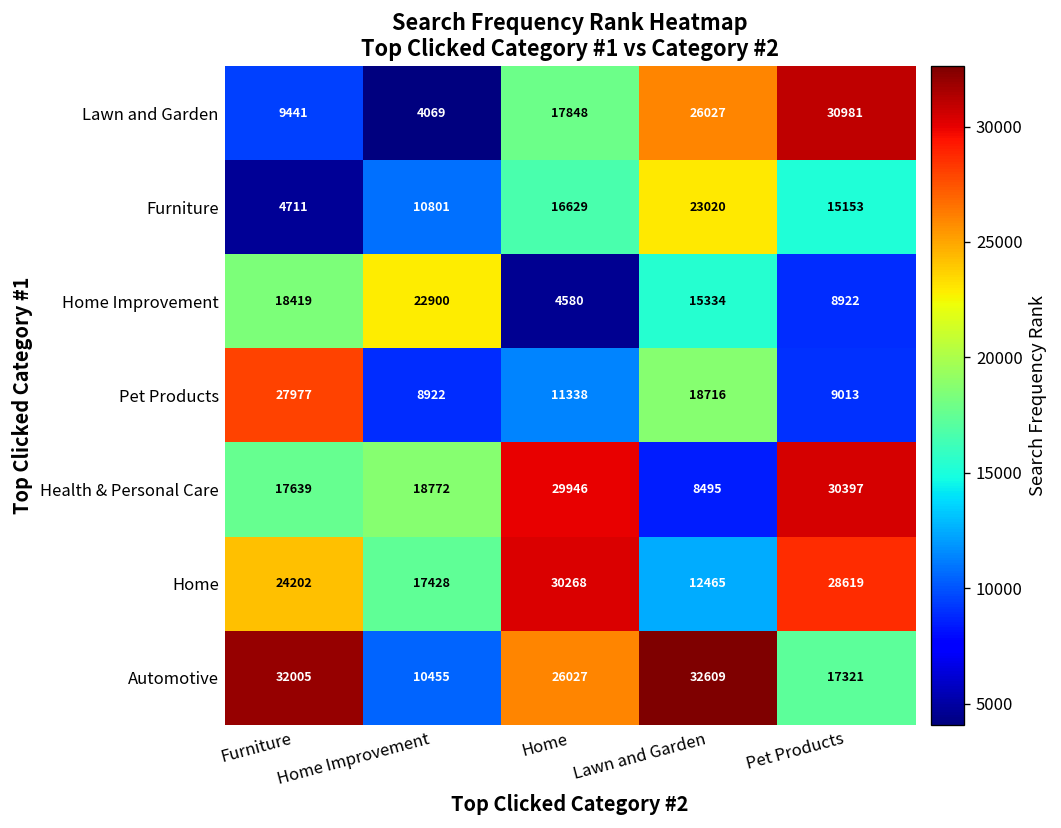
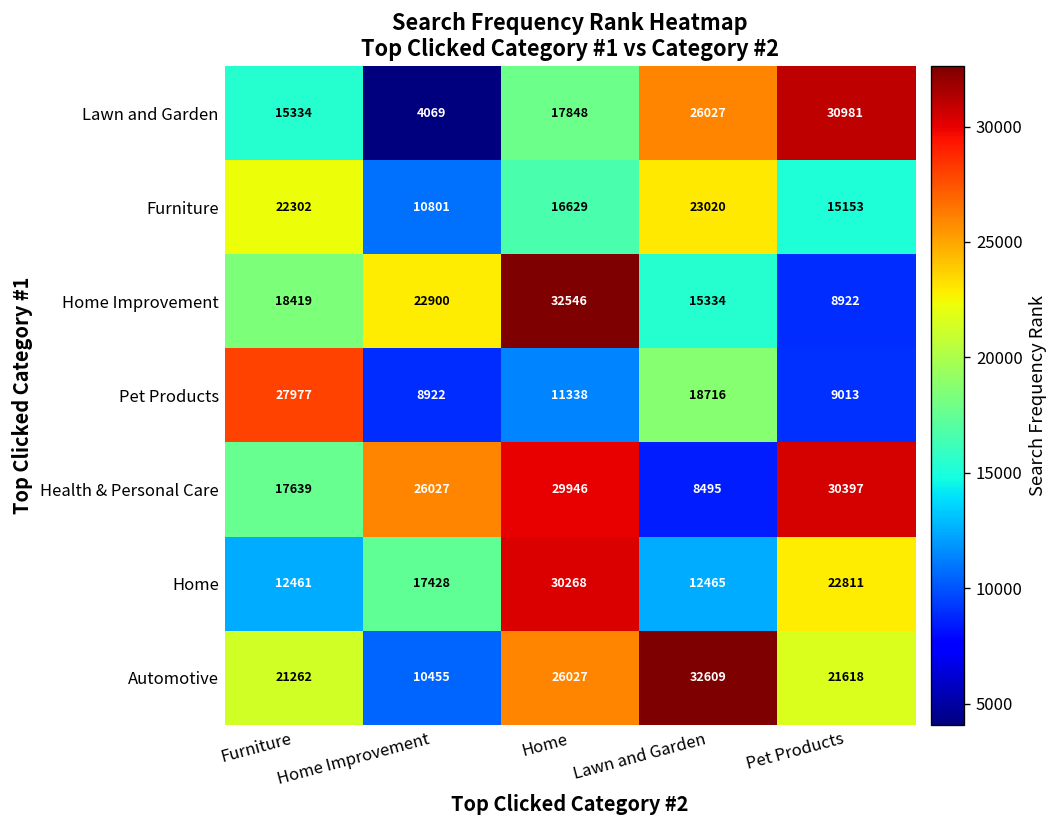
Lawn and Garden, Furniture: 9441 -> 15334
Furniture, Furniture: 4711 -> 22302
Home Improvement, Home: 4580 -> 32546
Health & Personal Care, Home Improvement: 18772 -> 26027
Home, Furniture: 24202 -> 12461
Home, Pet Products: 28619 -> 22811
Automotive, Furniture: 32005 -> 21262
Automotive, Pet Products: 17321 -> 21618
